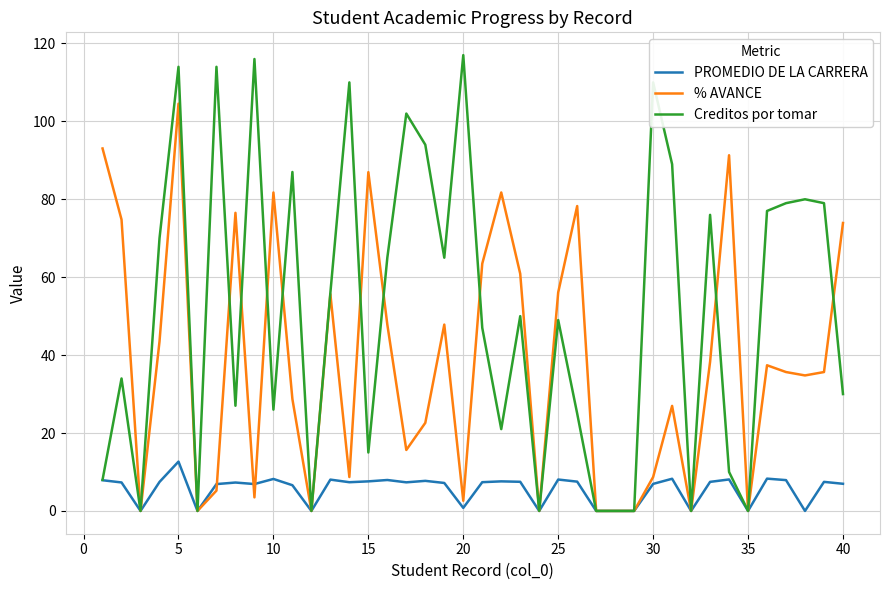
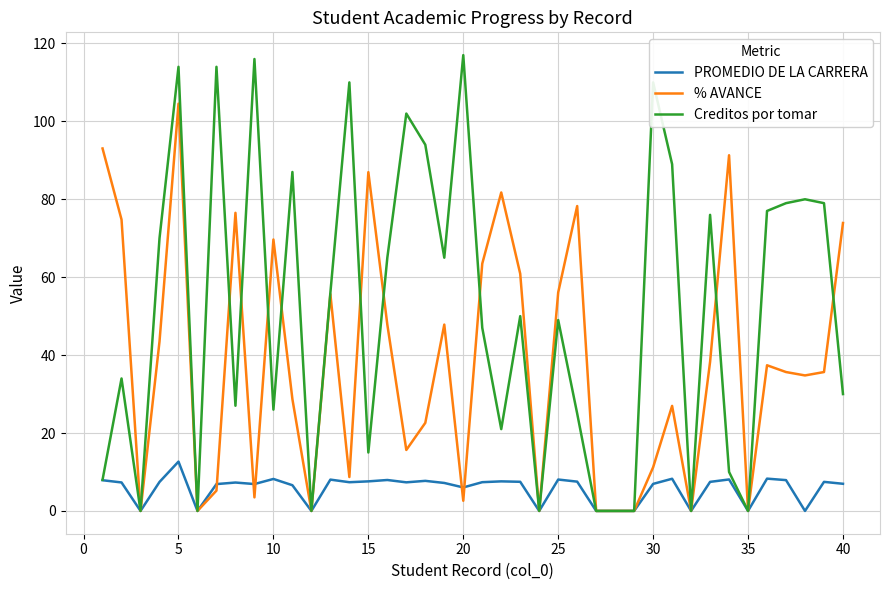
% AVANCE, 10: 82 -> 70
PROMEDIO DE LA CARRERA, 20: 1 -> 6
% AVANCE, 30: 9 -> 11
